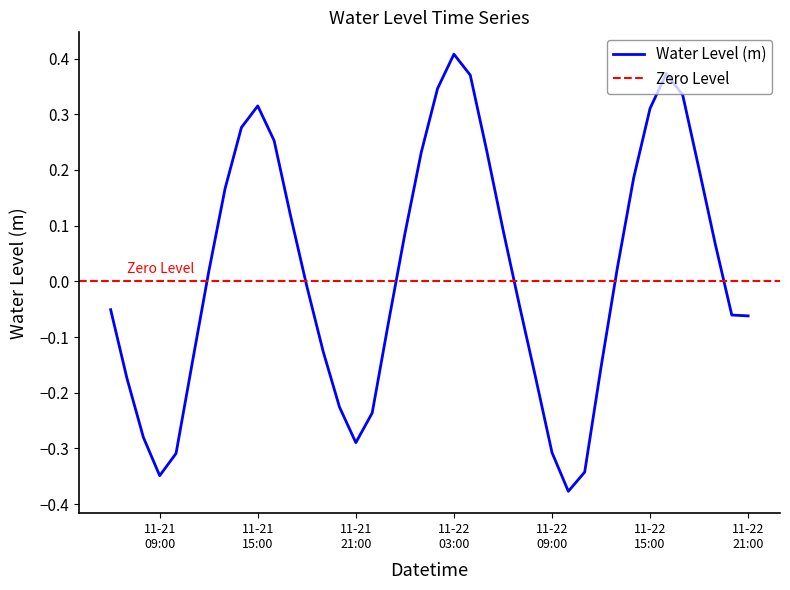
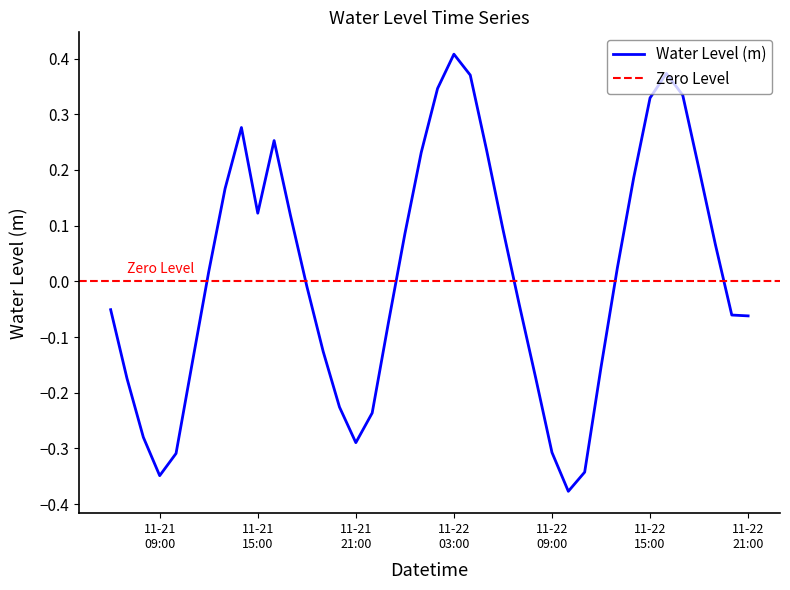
11-21 15:00: 0.31 -> 0.12
11-22 15:00: 0.31 -> 0.33
